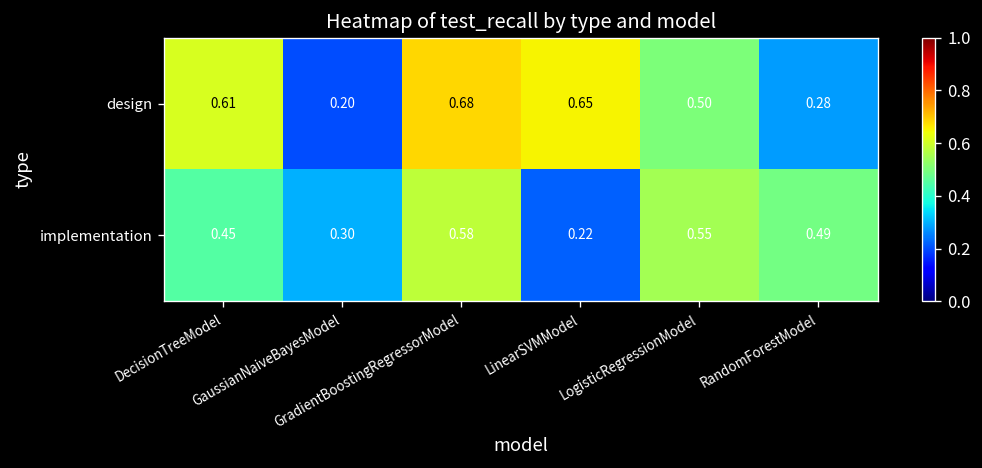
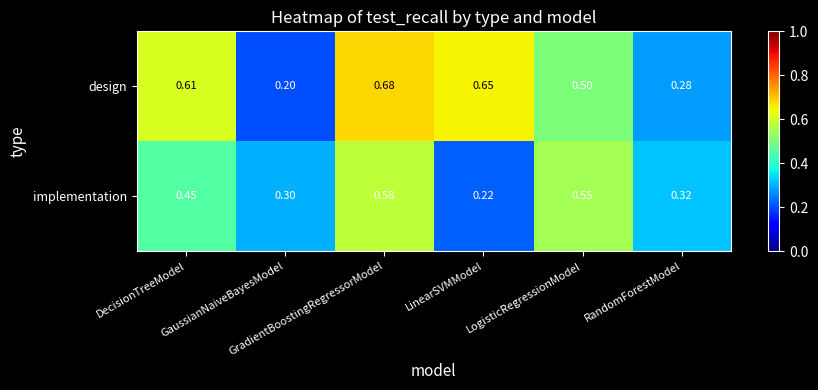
implementation, RandomForestModel: 0.49 -> 0.32
